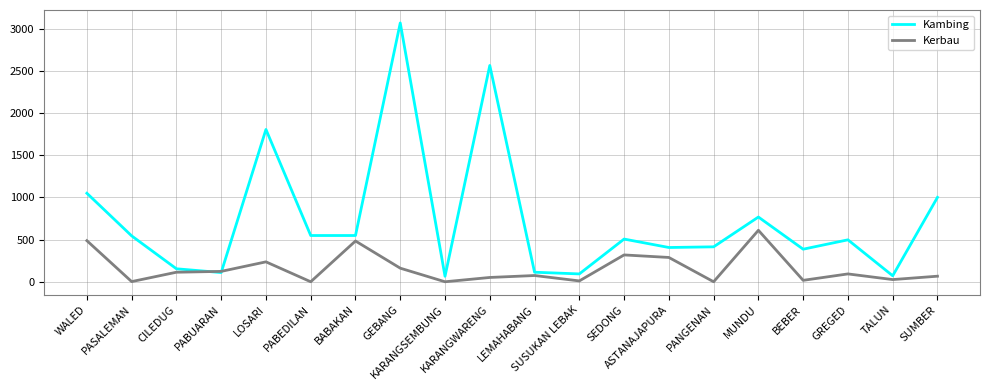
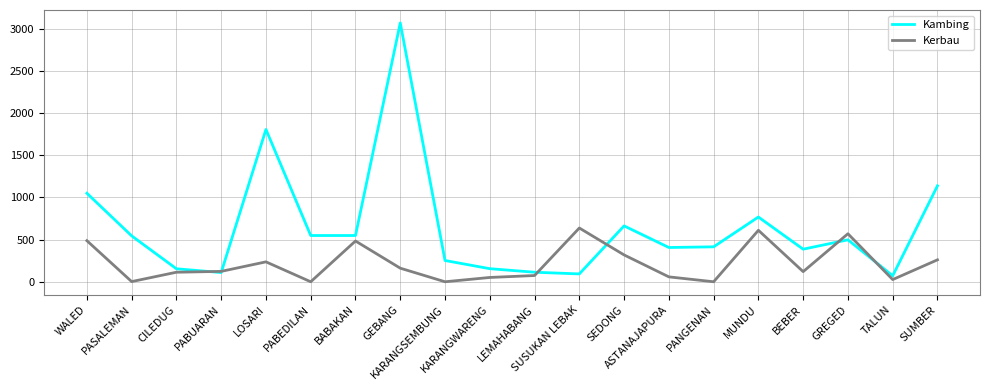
Kambing, KARANGSEMBUNG: 100 -> 300
Kambing, KARANGWARENG: 2600 -> 200
Kerbau, SUSUKAN LEBAK: 0 -> 600
Kambing, SEDONG: 500 -> 700
Kerbau, ASTANAJAPURA: 300 -> 100
Kerbau, BEBER: 0 -> 100
Kerbau, GREGED: 100 -> 600
Kambing, SUMBER: 1000 -> 1100
Kerbau, SUMBER: 100 -> 300
